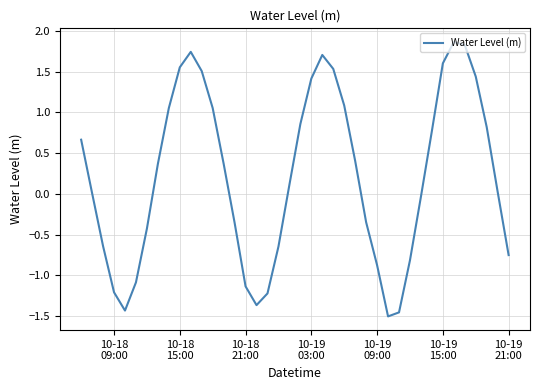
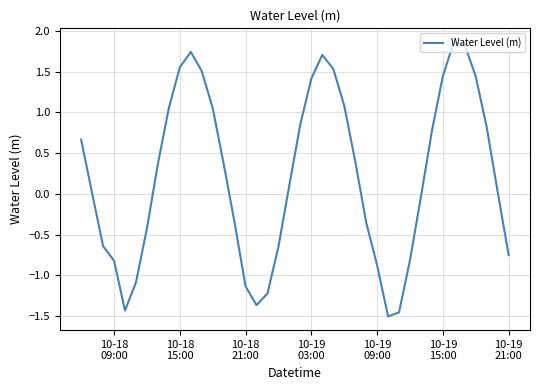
10-18 09:00: -1.2 -> -0.8
10-19 15:00: 1.6 -> 1.4
